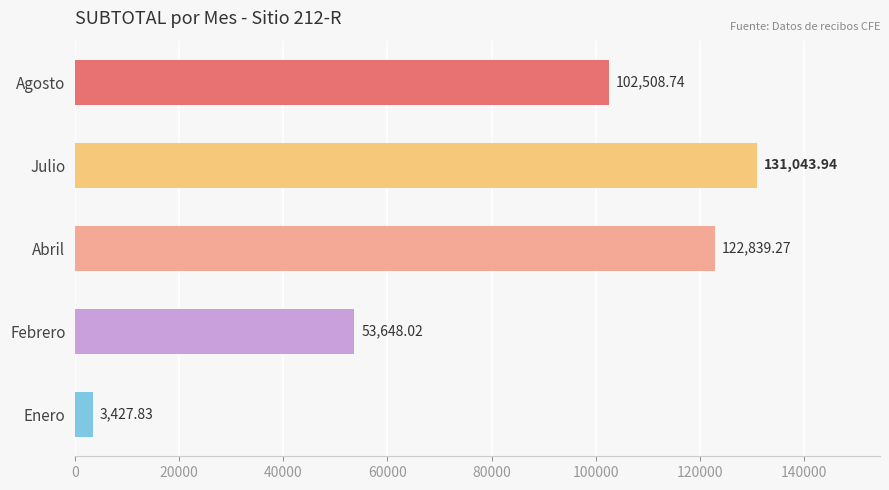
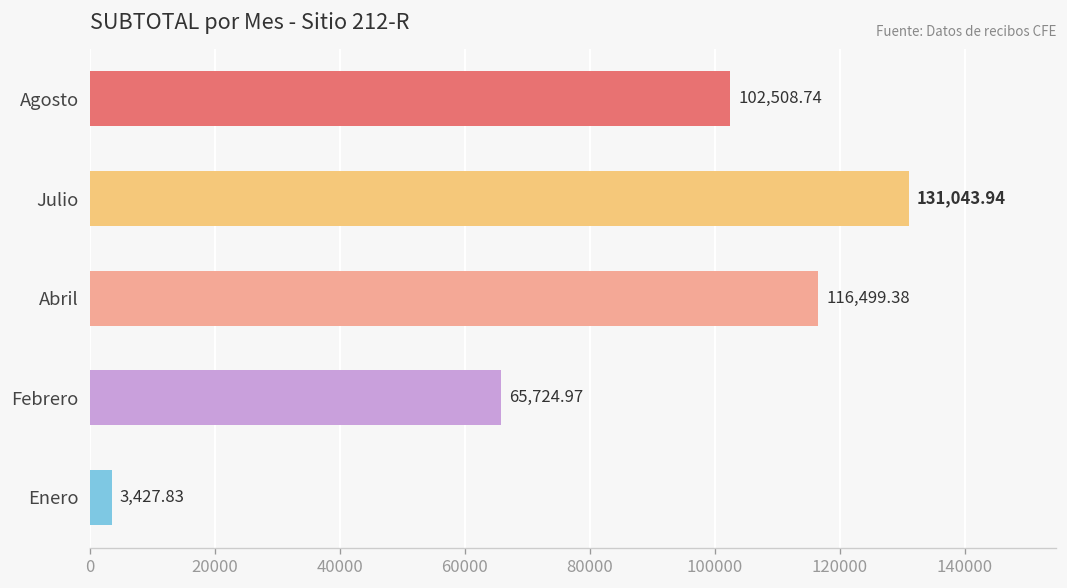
Abril: 122,839.27 -> 116,499.38
Febrero: 53,648.02 -> 65,724.97
